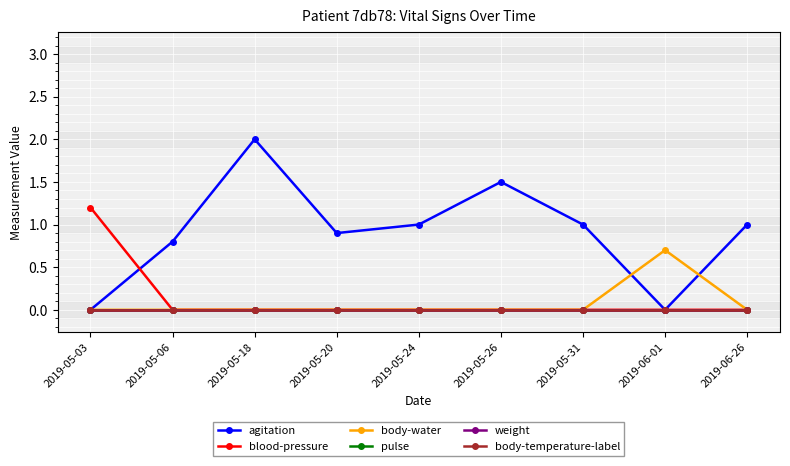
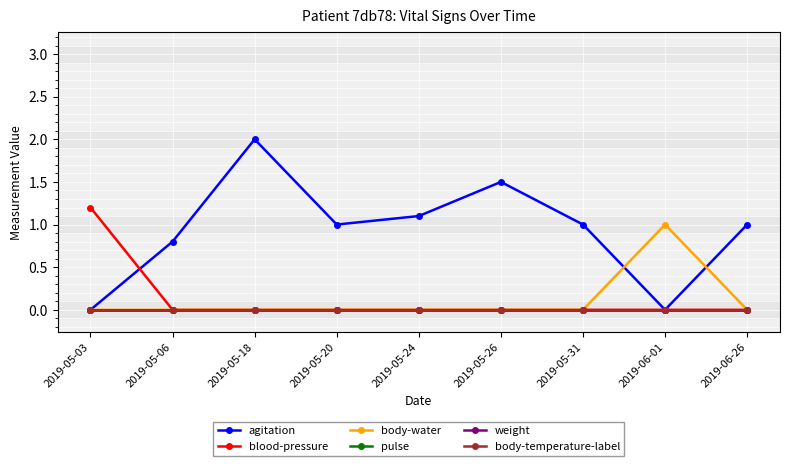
agitation, 2019-05-20: 0.9 -> 1.0
agitation, 2019-05-24: 1.0 -> 1.1
body-water, 2019-06-01: 0.7 -> 1.0
